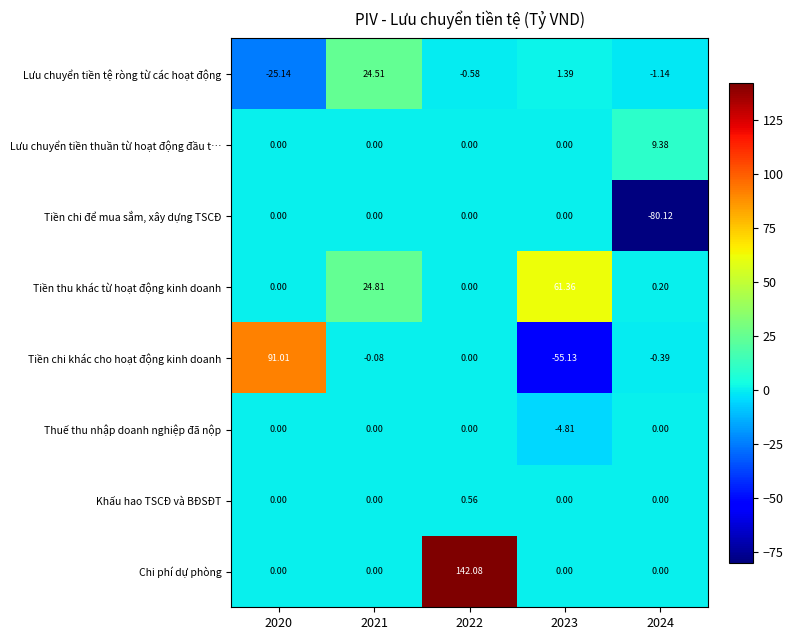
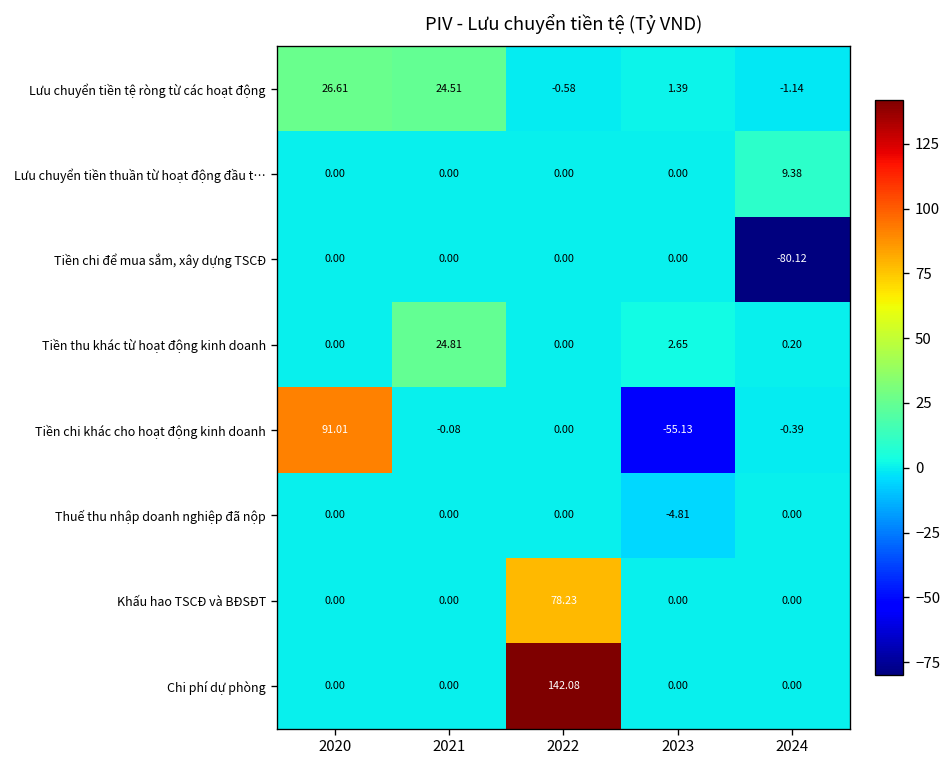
Lưu chuyển tiền tệ ròng từ các hoạt động, 2020: -25.14 -> 26.61
Tiền thu khác từ hoạt động kinh doanh, 2023: 61.36 -> 2.65
Khấu hao TSCĐ và BĐSĐT, 2022: 0.56 -> 78.23
